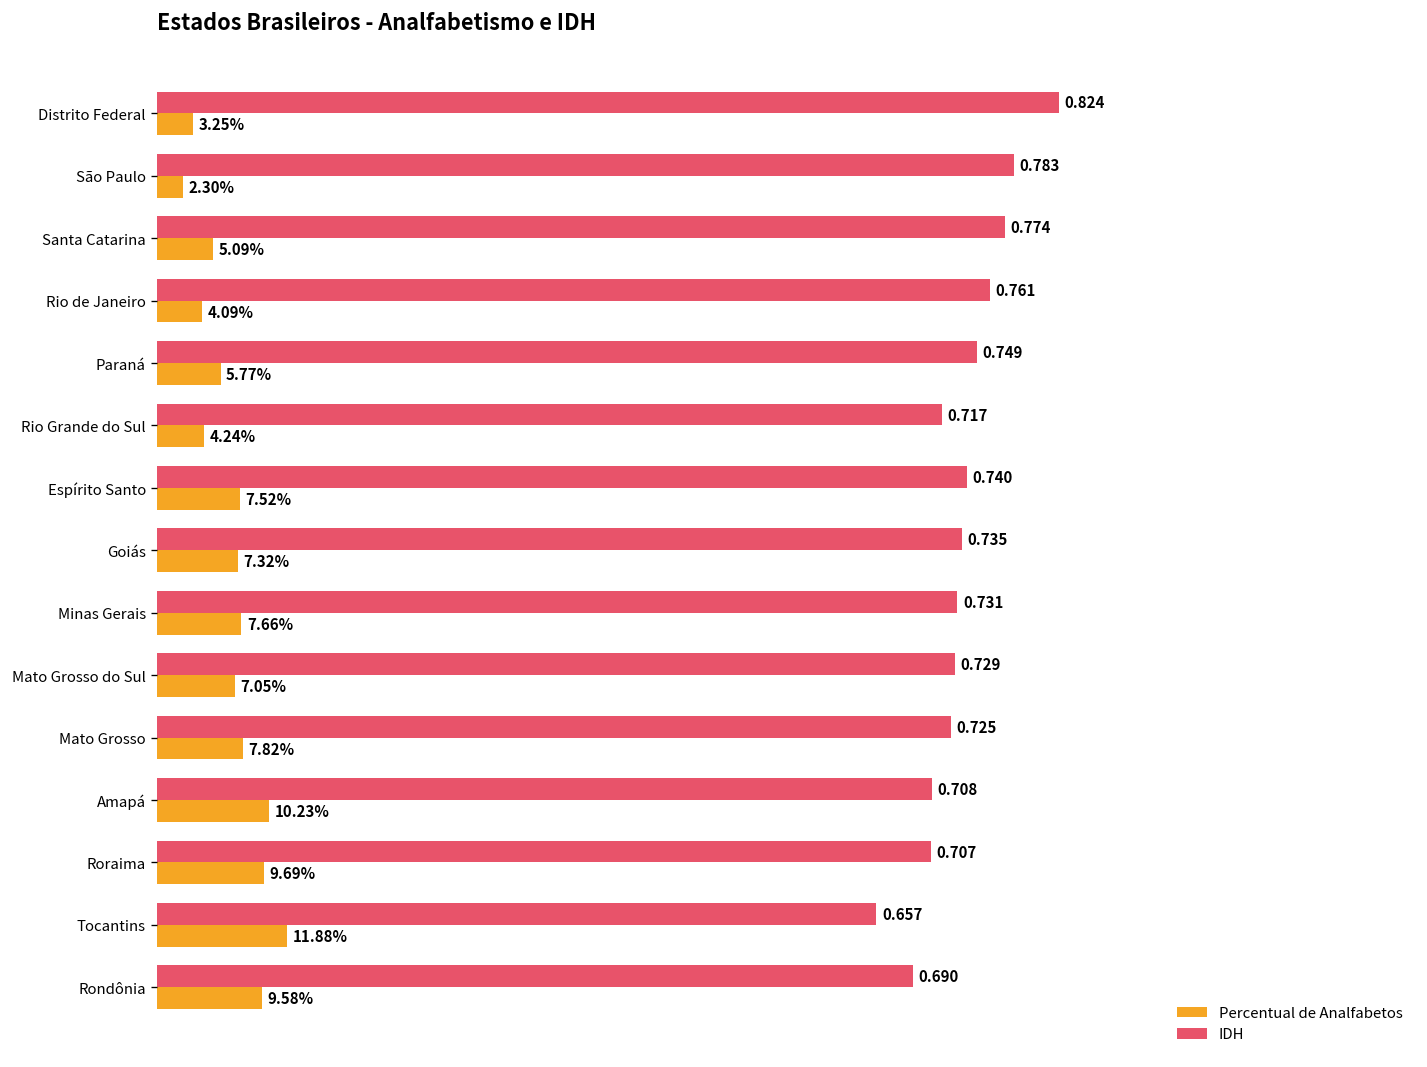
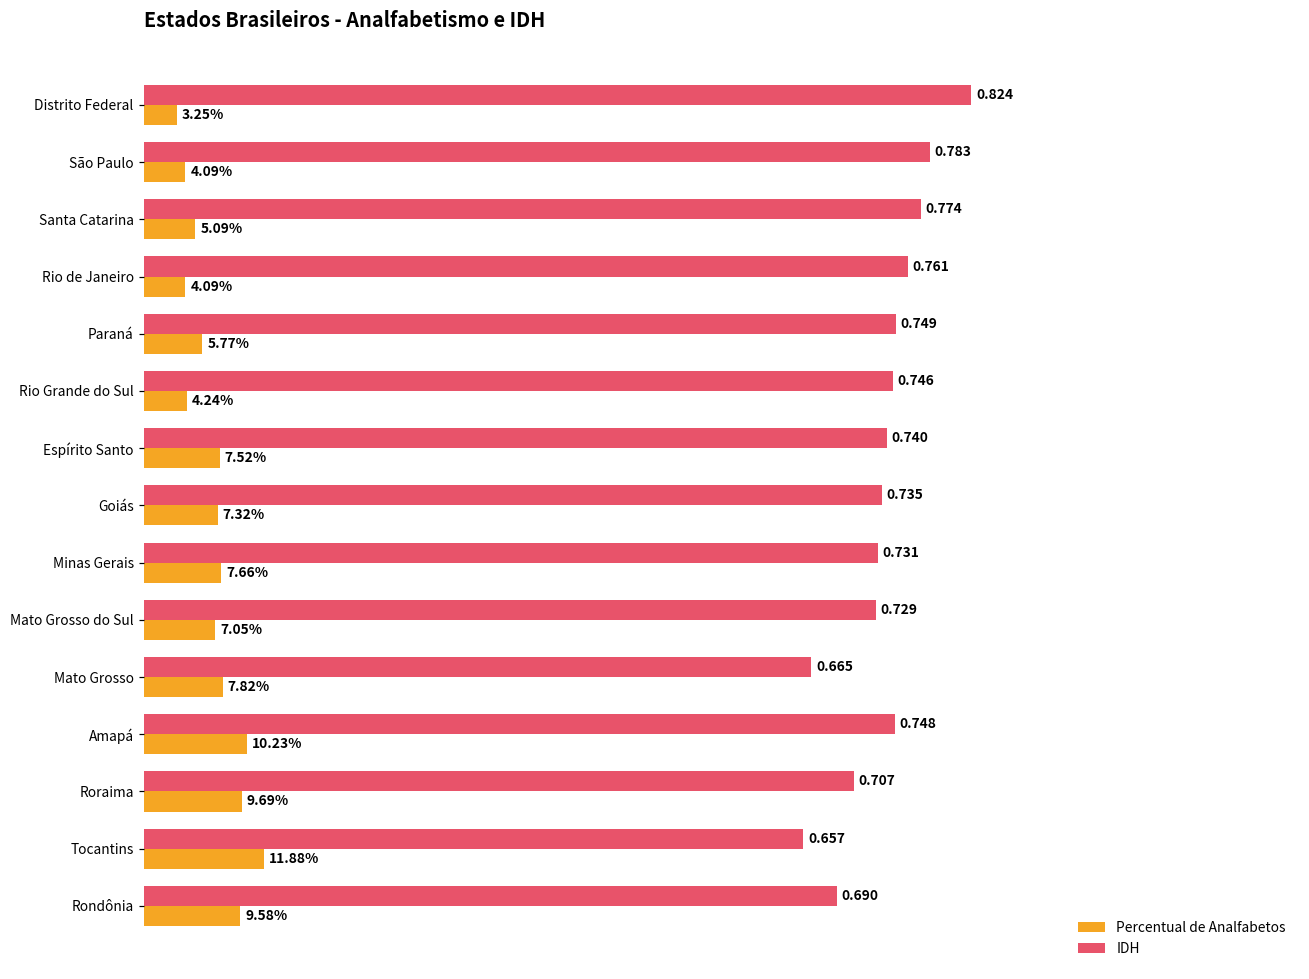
Percentual de Analfabetos, São Paulo: 2.30% -> 4.09%
IDH, Rio Grande do Sul: 0.717 -> 0.746
IDH, Mato Grosso: 0.725 -> 0.665
IDH, Amapá: 0.708 -> 0.748
